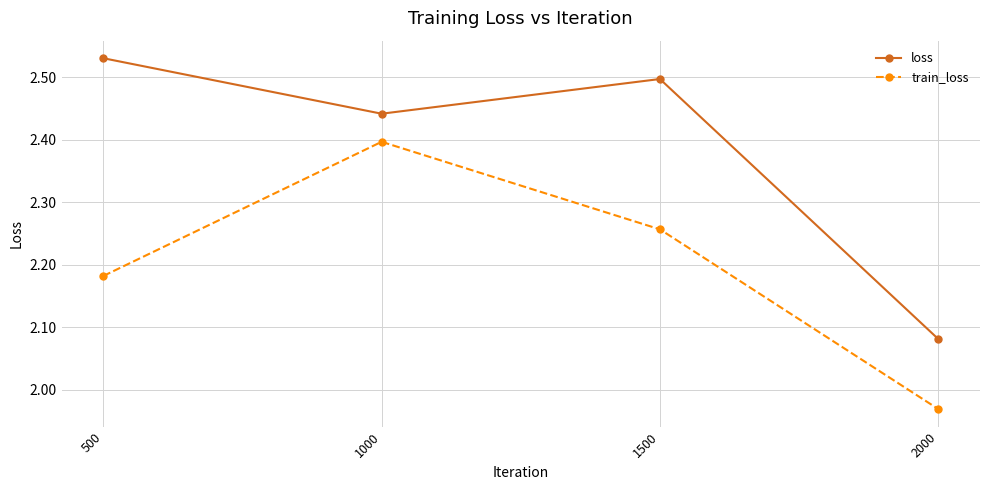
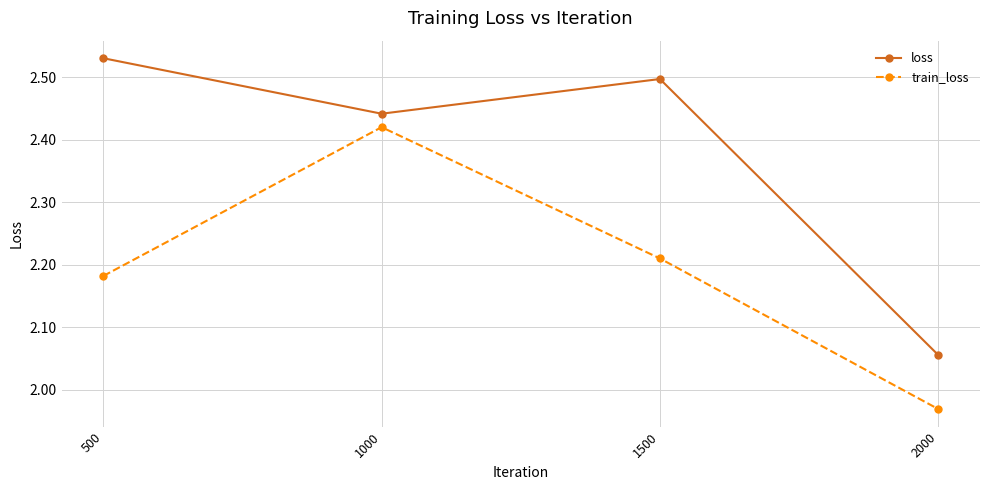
train_loss, 1000: 2.40 -> 2.42
train_loss, 1500: 2.26 -> 2.21
loss, 2000: 2.08 -> 2.06
